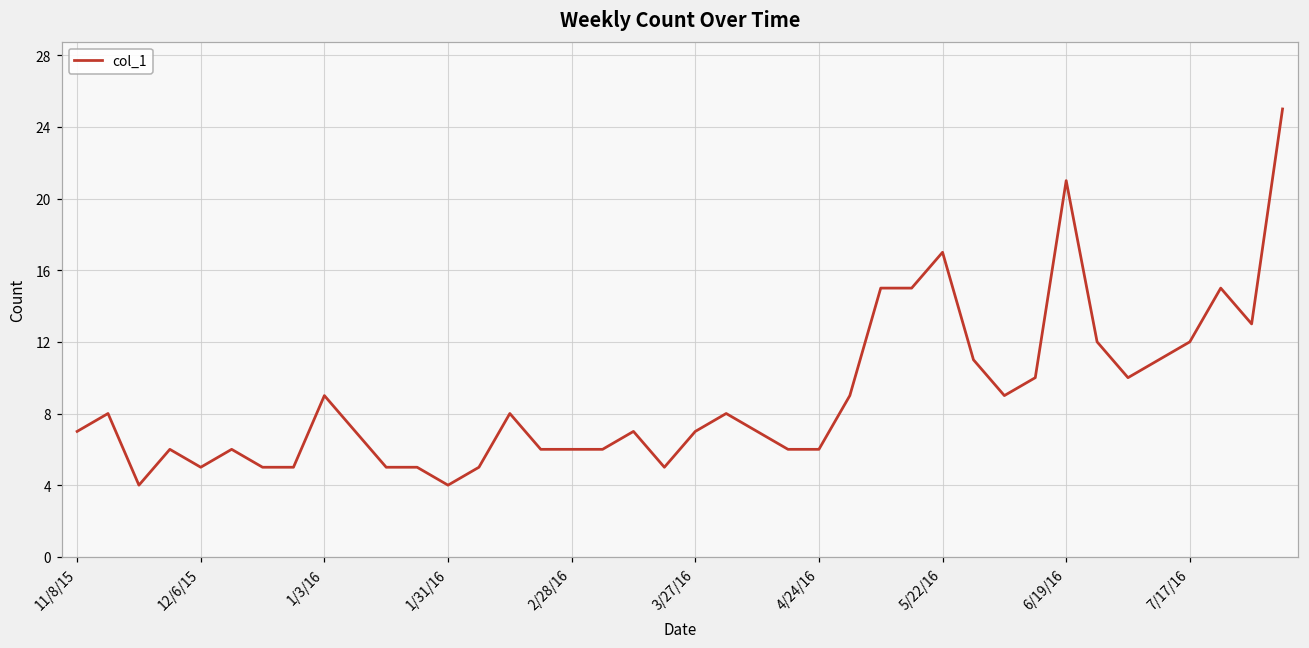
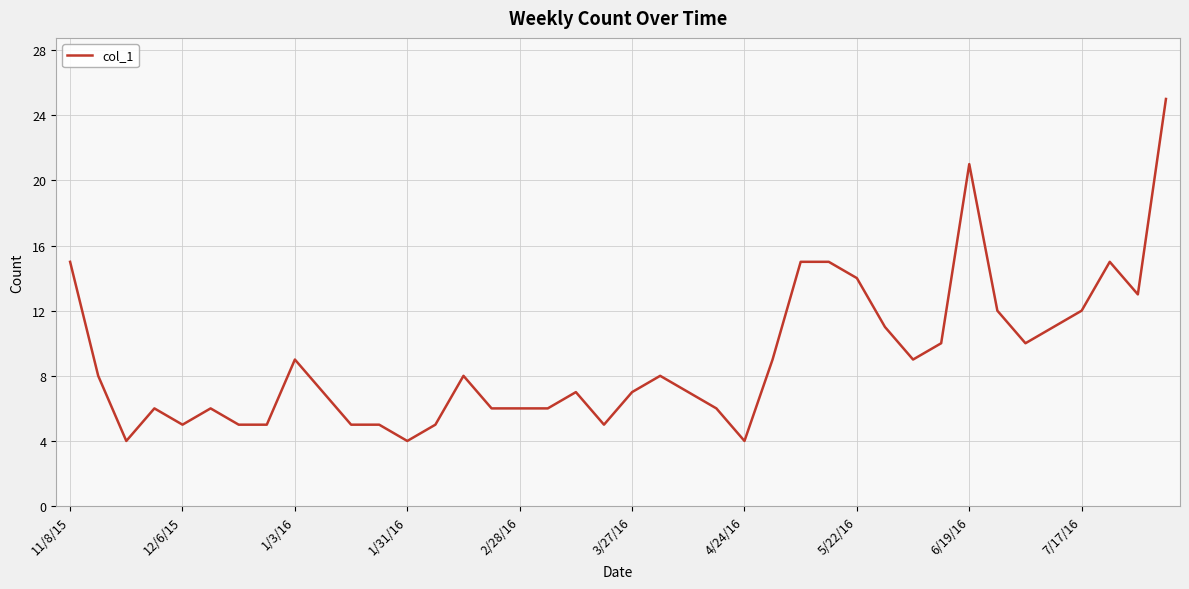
11/8/15: 7 -> 15
4/24/16: 6 -> 4
5/22/16: 17 -> 14
